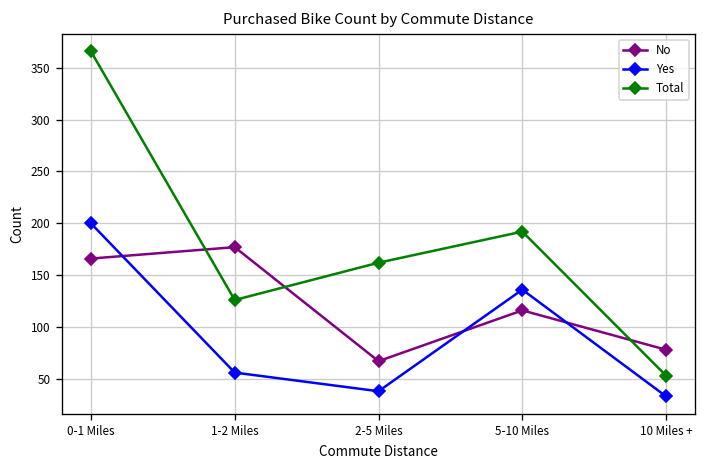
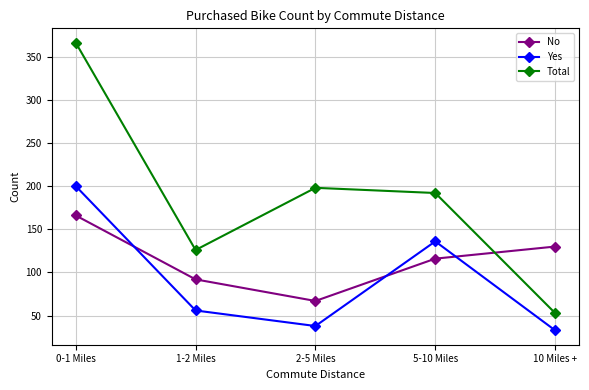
No, 1-2 Miles: 180 -> 90
Total, 2-5 Miles: 160 -> 200
No, 10 Miles +: 80 -> 130
